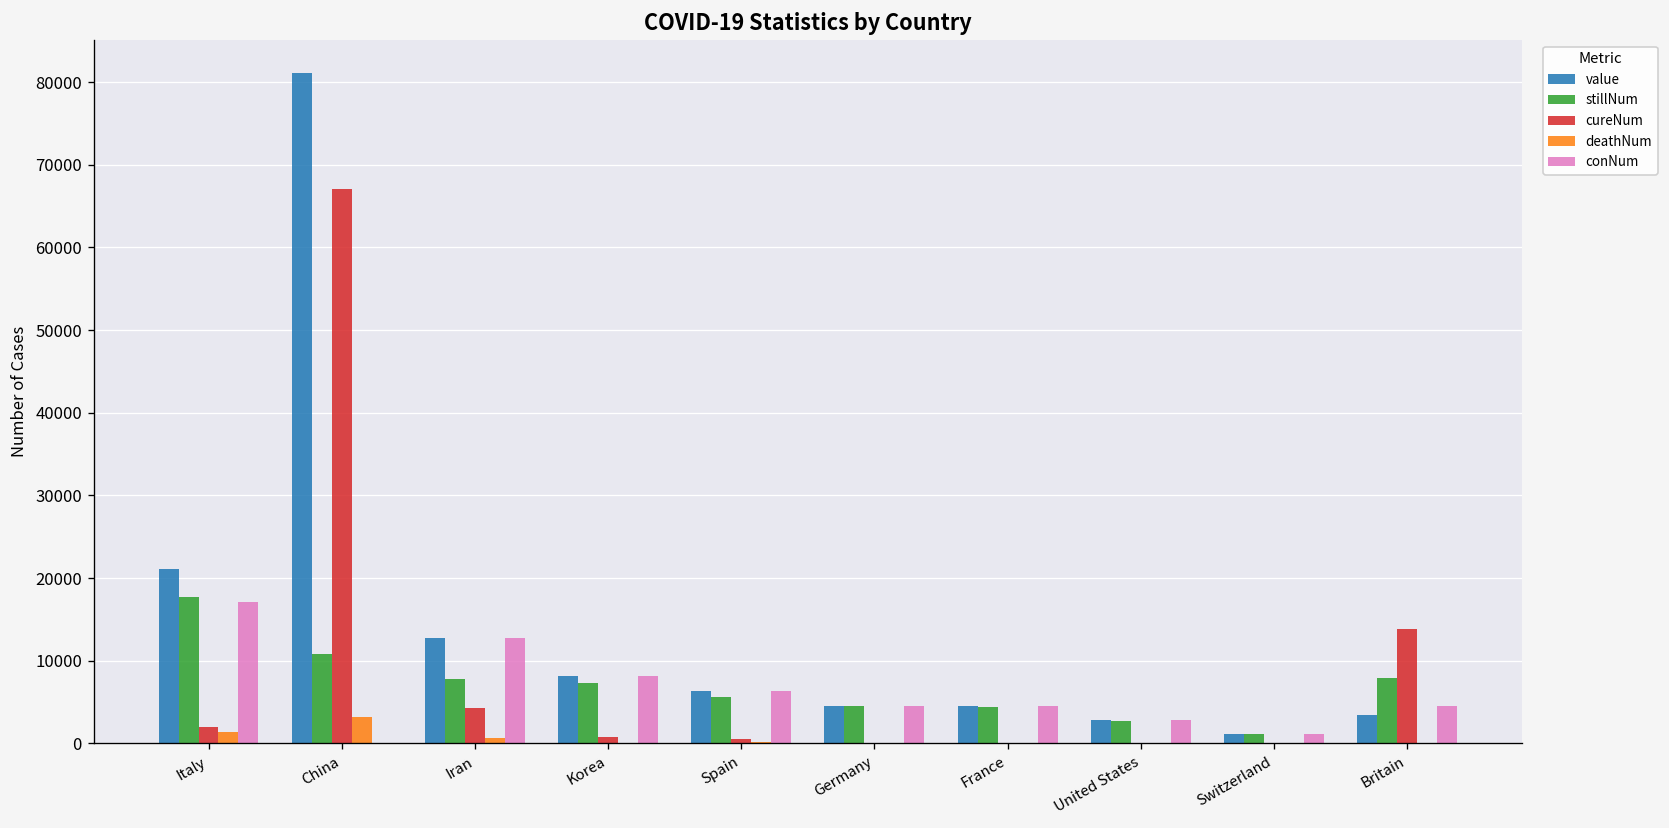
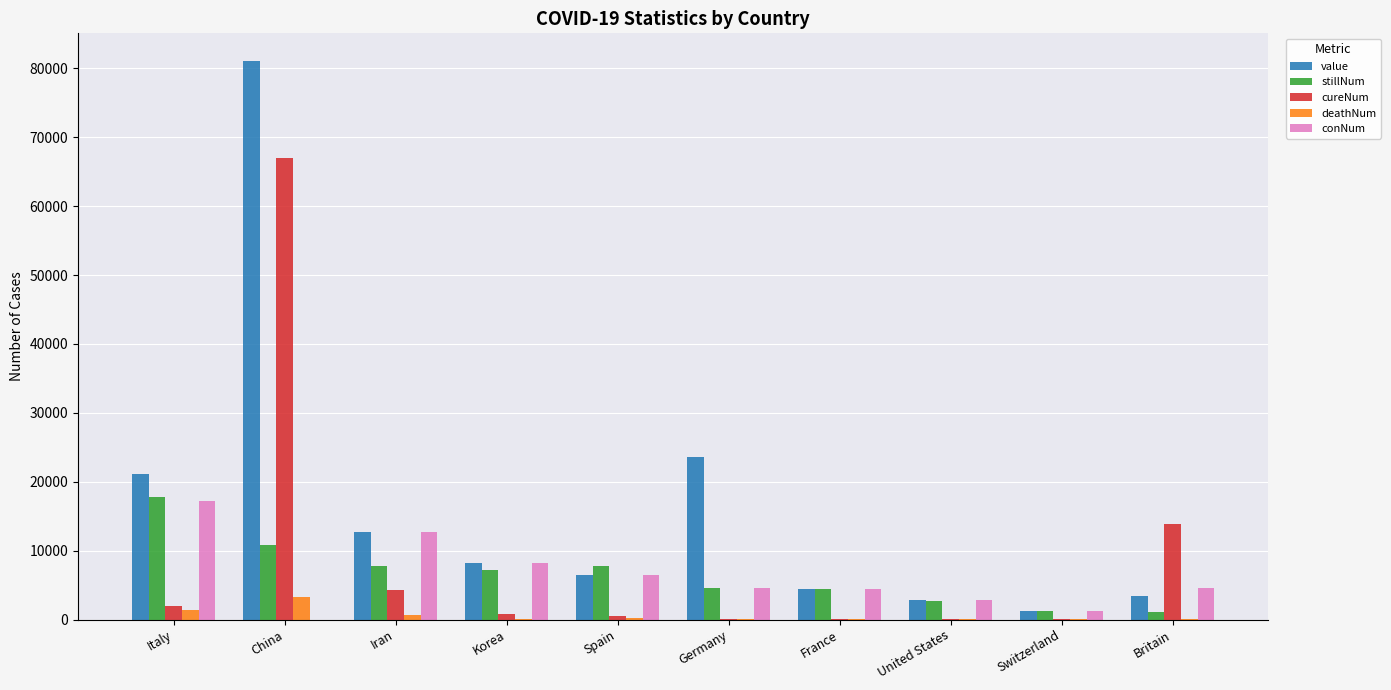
stillNum, Spain: 6000 -> 8000
value, Germany: 5000 -> 24000
stillNum, Britain: 8000 -> 1000
